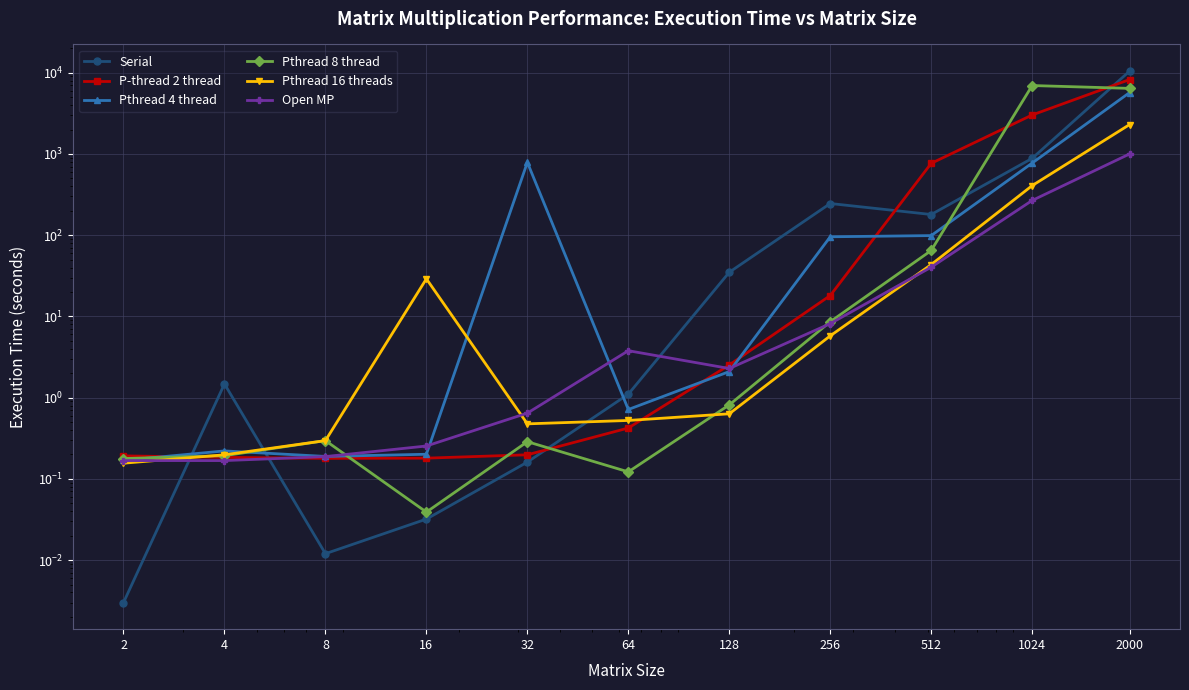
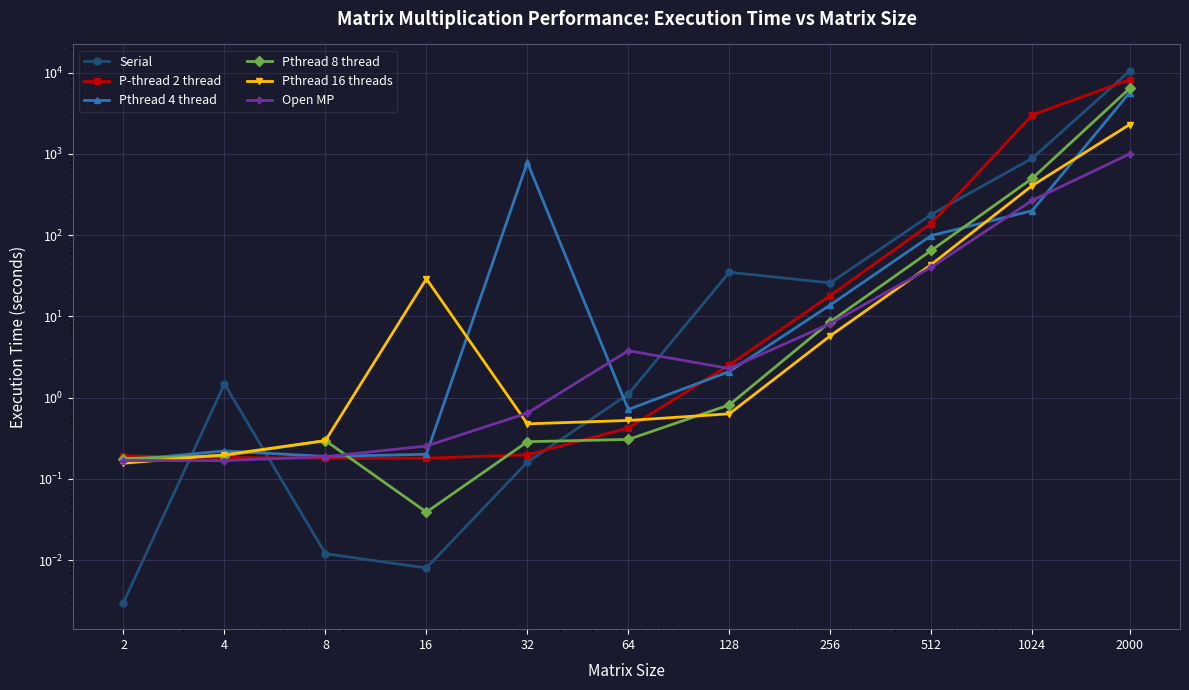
Serial, 16: 0.032 -> 0.008
Pthread 8 thread, 64: 0.12 -> 0.31
Serial, 256: 250 -> 26
Pthread 4 thread, 256: 100 -> 14
P-thread 2 thread, 512: 800 -> 140
Pthread 4 thread, 1024: 800 -> 200
Pthread 8 thread, 1024: 7000 -> 500
